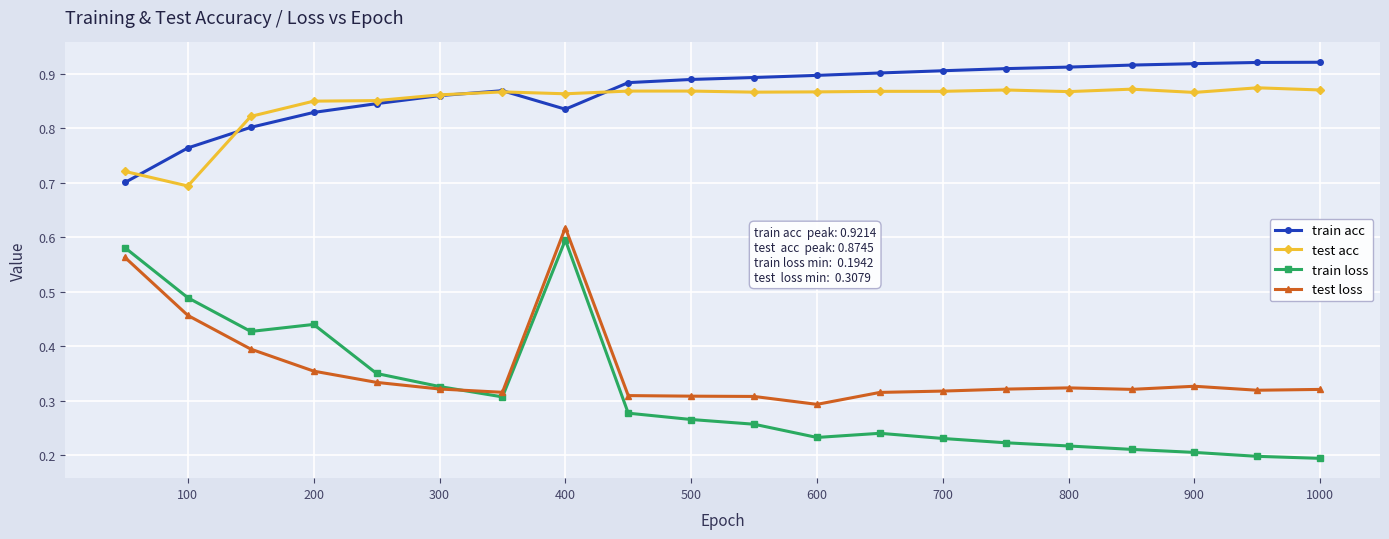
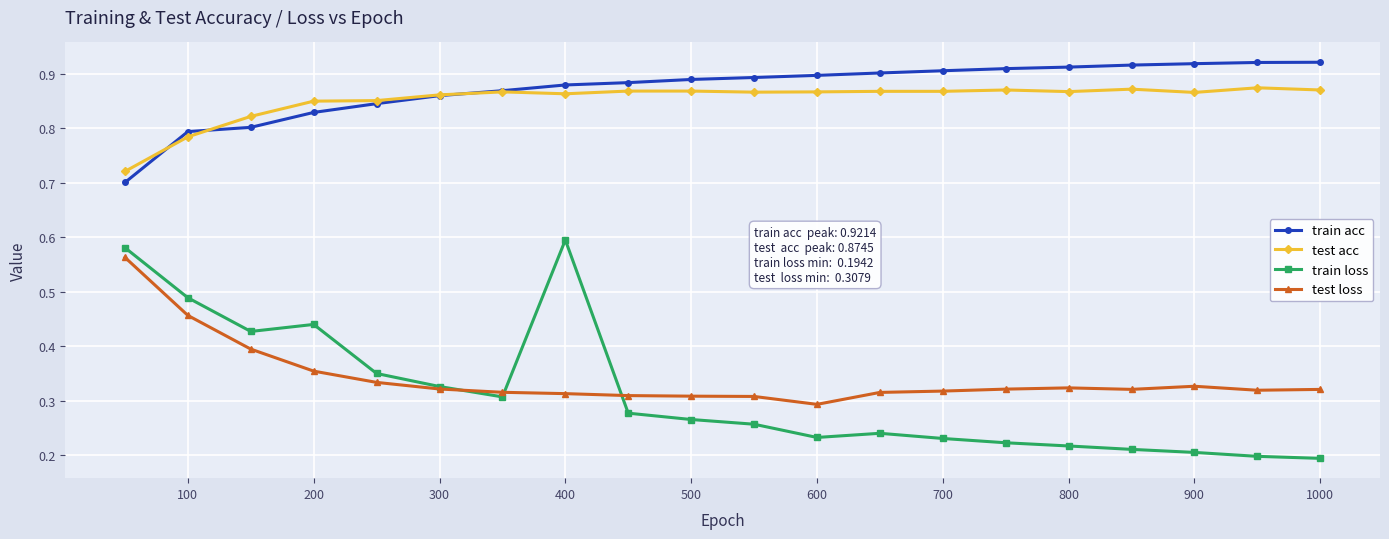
train acc, 100: 0.76 -> 0.79
test acc, 100: 0.69 -> 0.78
train acc, 400: 0.84 -> 0.88
test loss, 400: 0.62 -> 0.31
